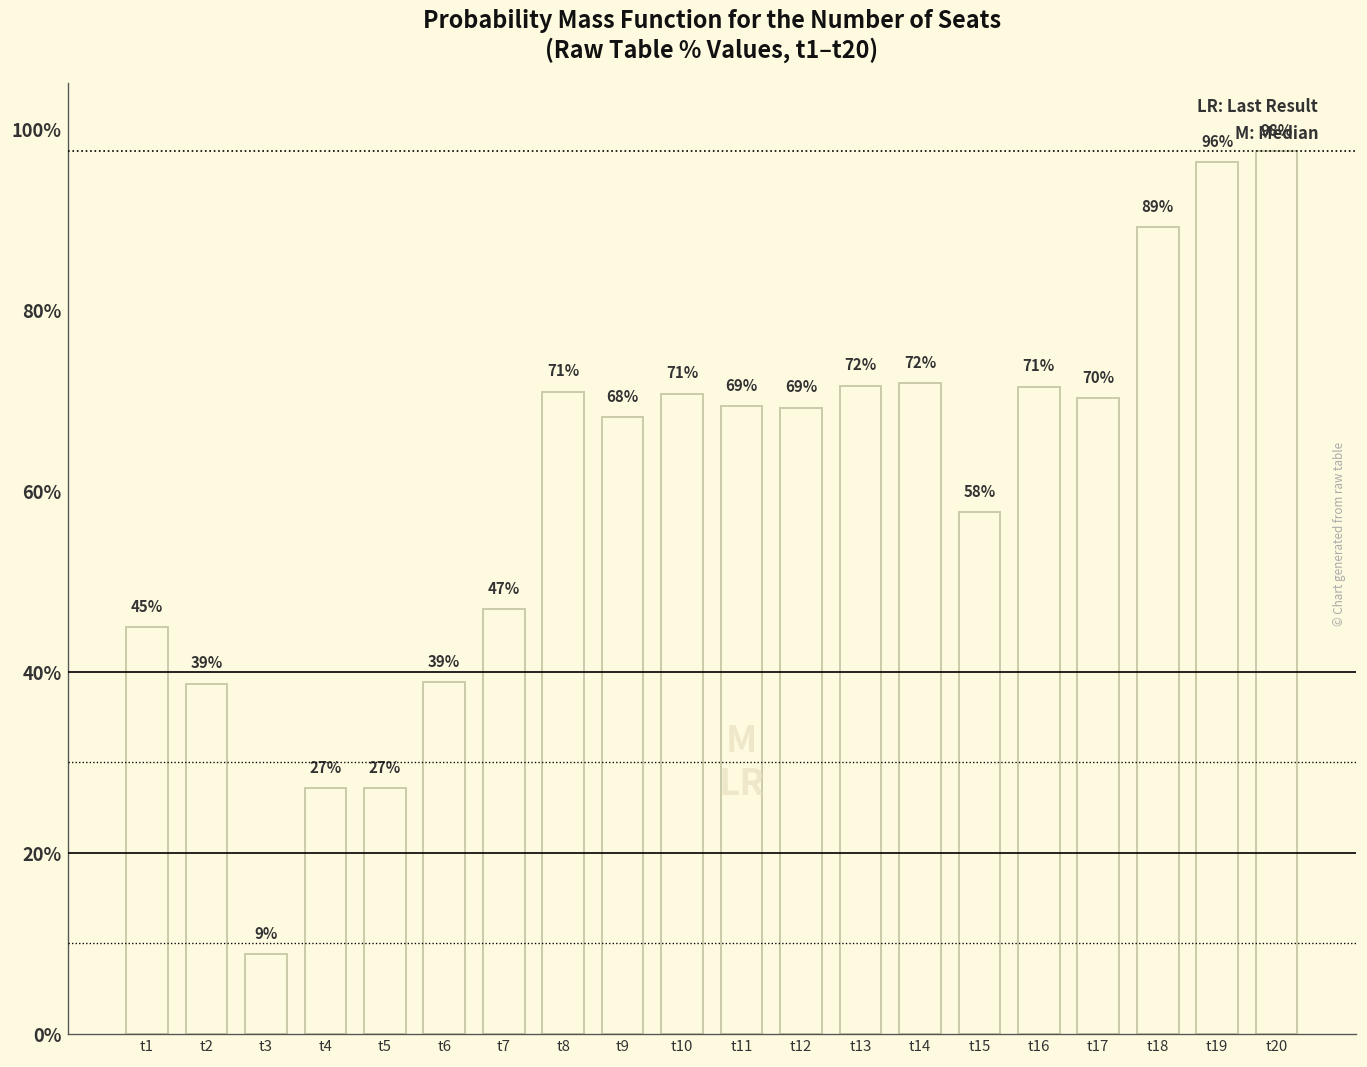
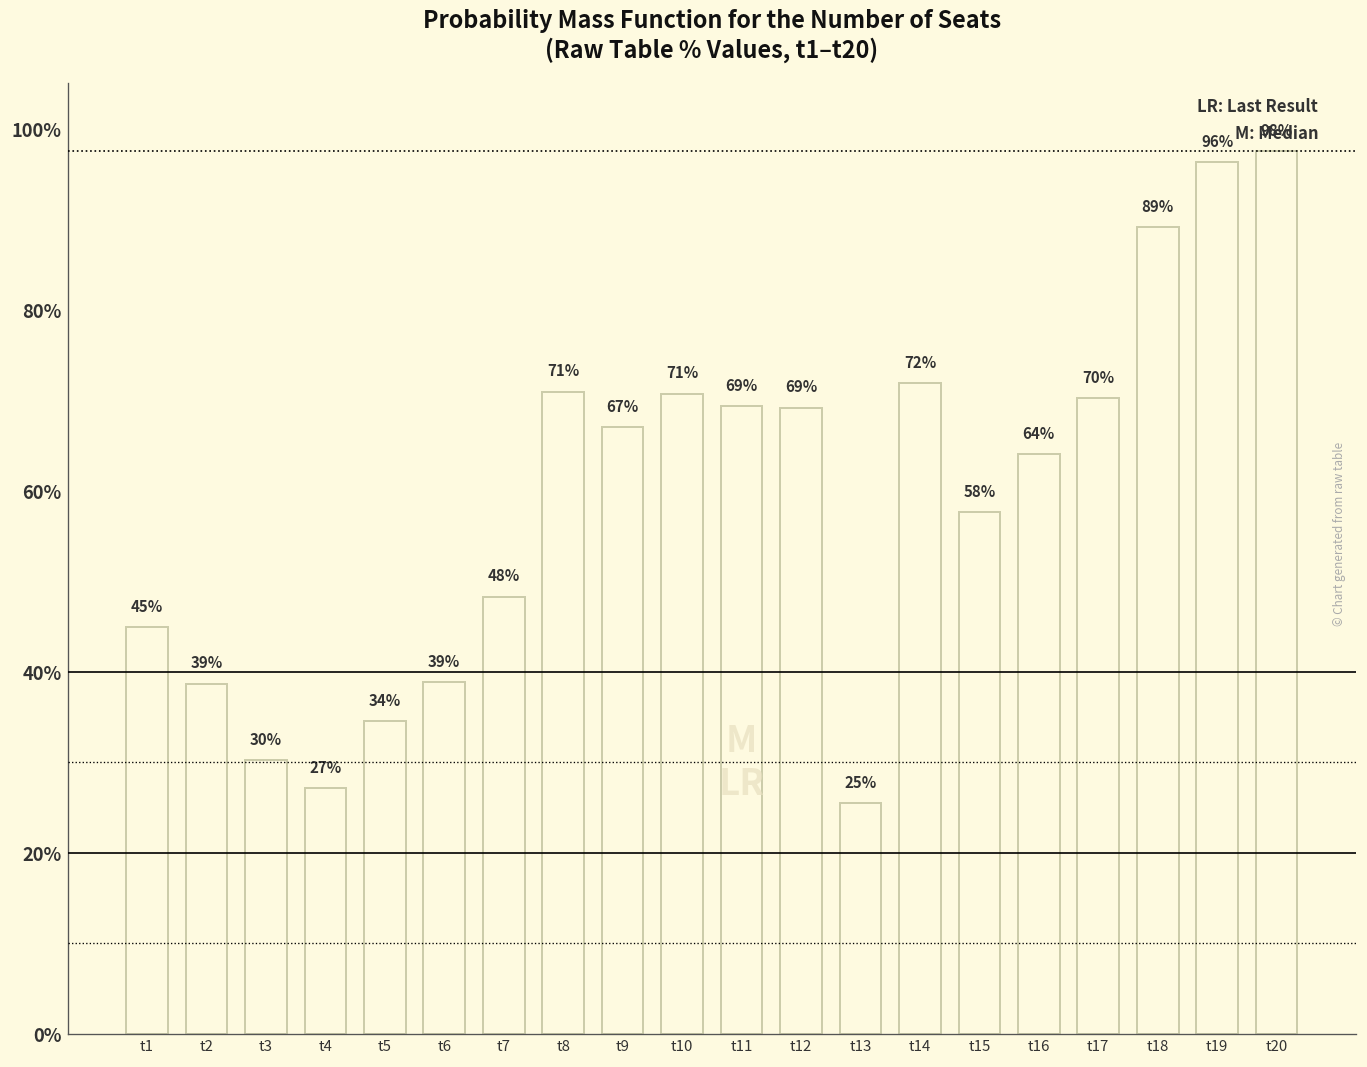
t3: 9% -> 30%
t5: 27% -> 34%
t7: 47% -> 48%
t9: 68% -> 67%
t13: 72% -> 25%
t16: 71% -> 64%
